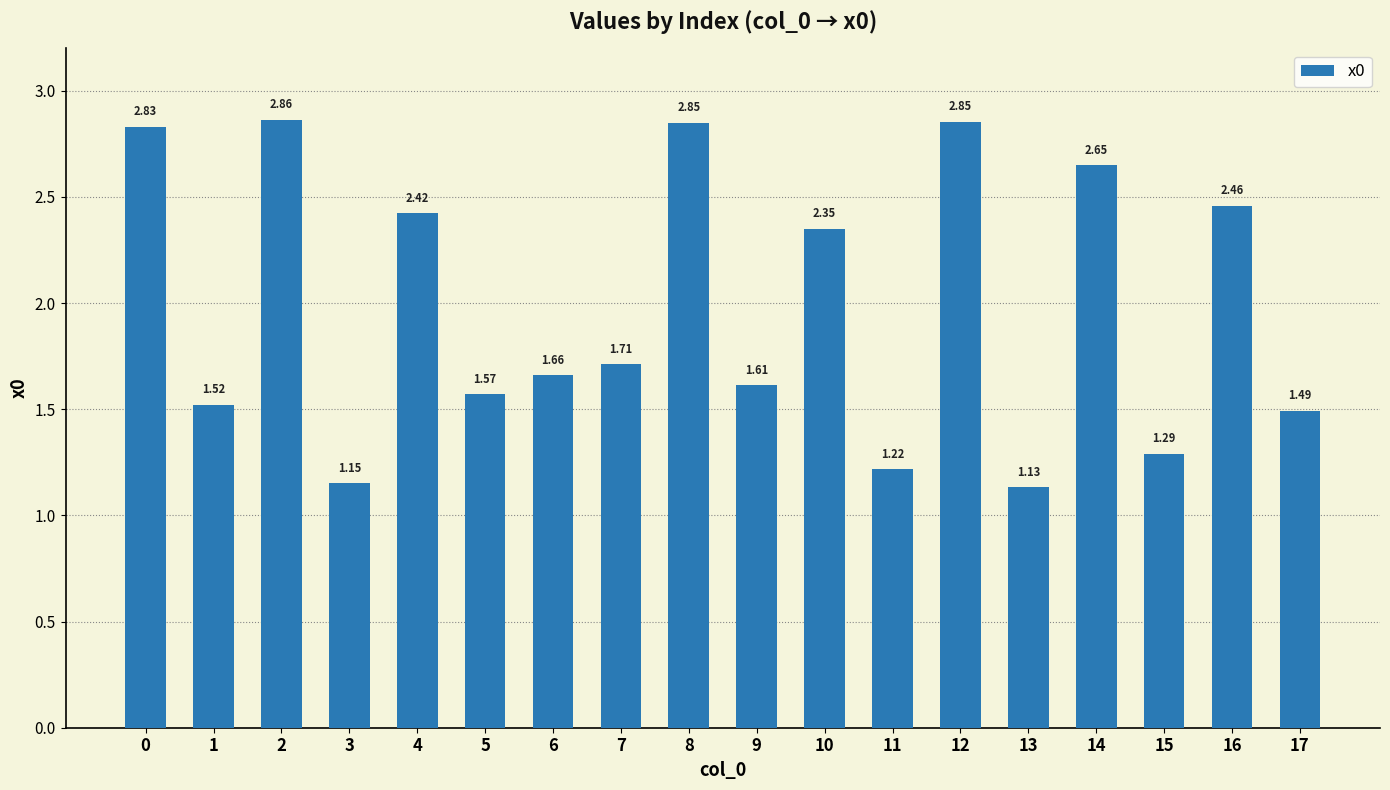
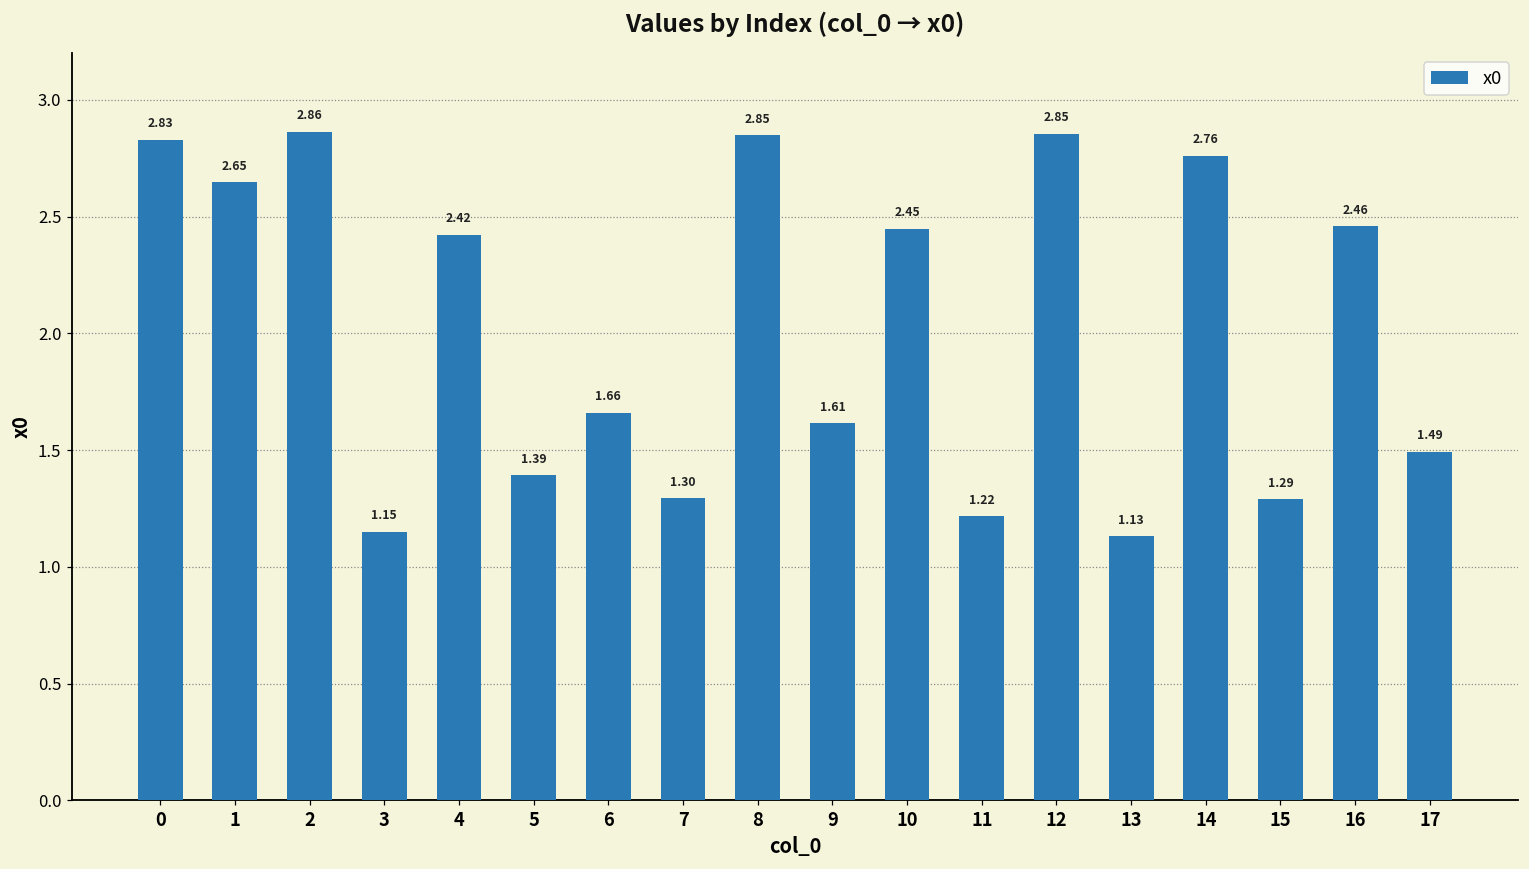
1: 1.52 -> 2.65
5: 1.57 -> 1.39
7: 1.71 -> 1.30
10: 2.35 -> 2.45
14: 2.65 -> 2.76
